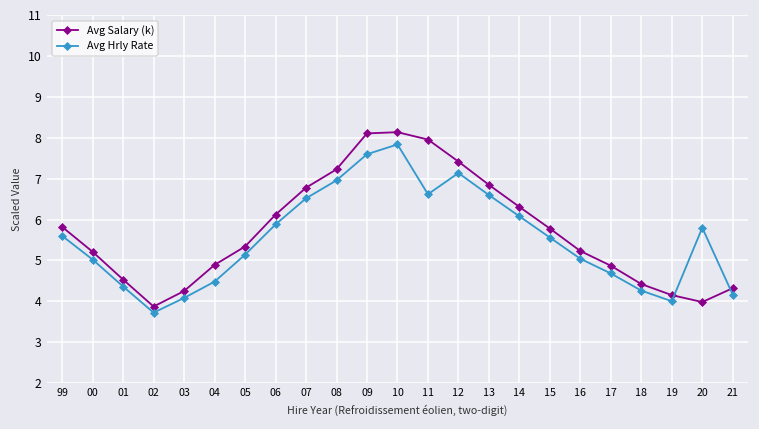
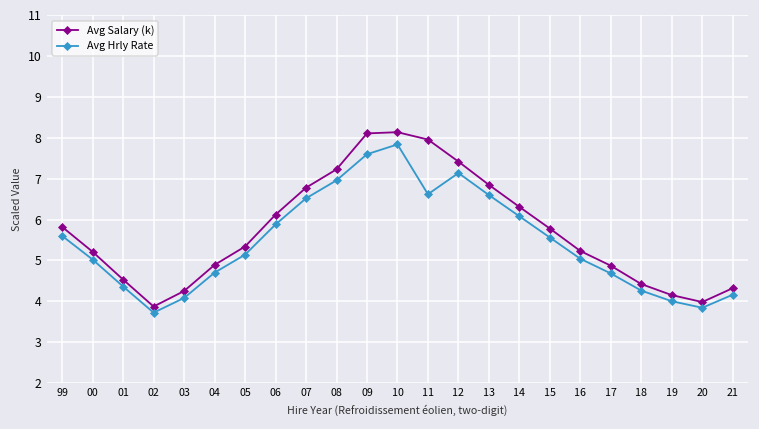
Avg Hrly Rate, 04: 4.5 -> 4.7
Avg Hrly Rate, 20: 5.8 -> 3.8
